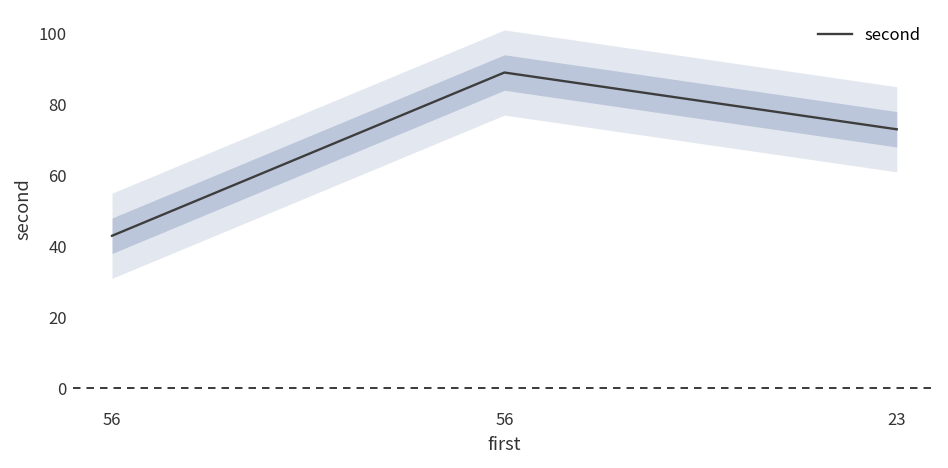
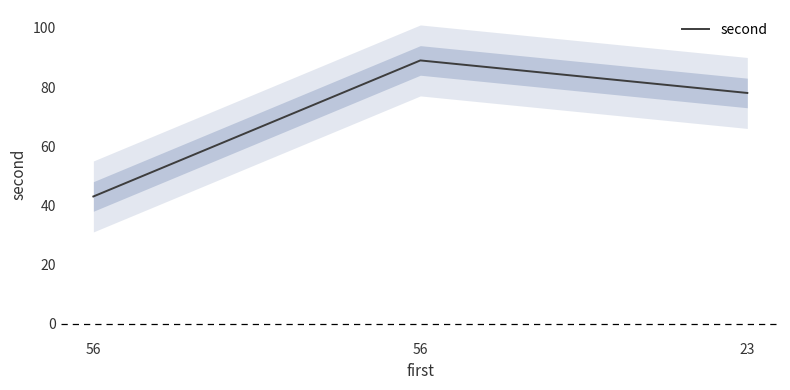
second, 23: 73 -> 78
